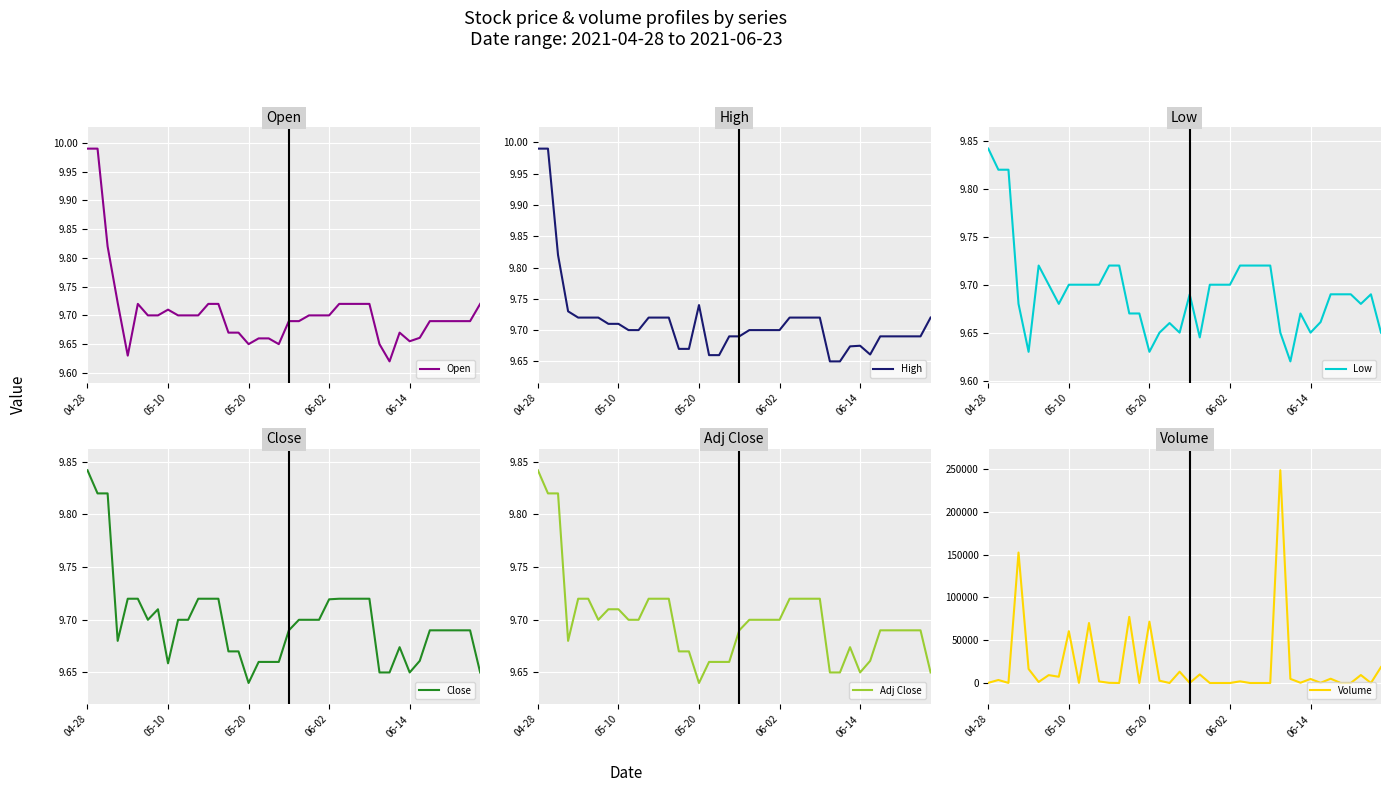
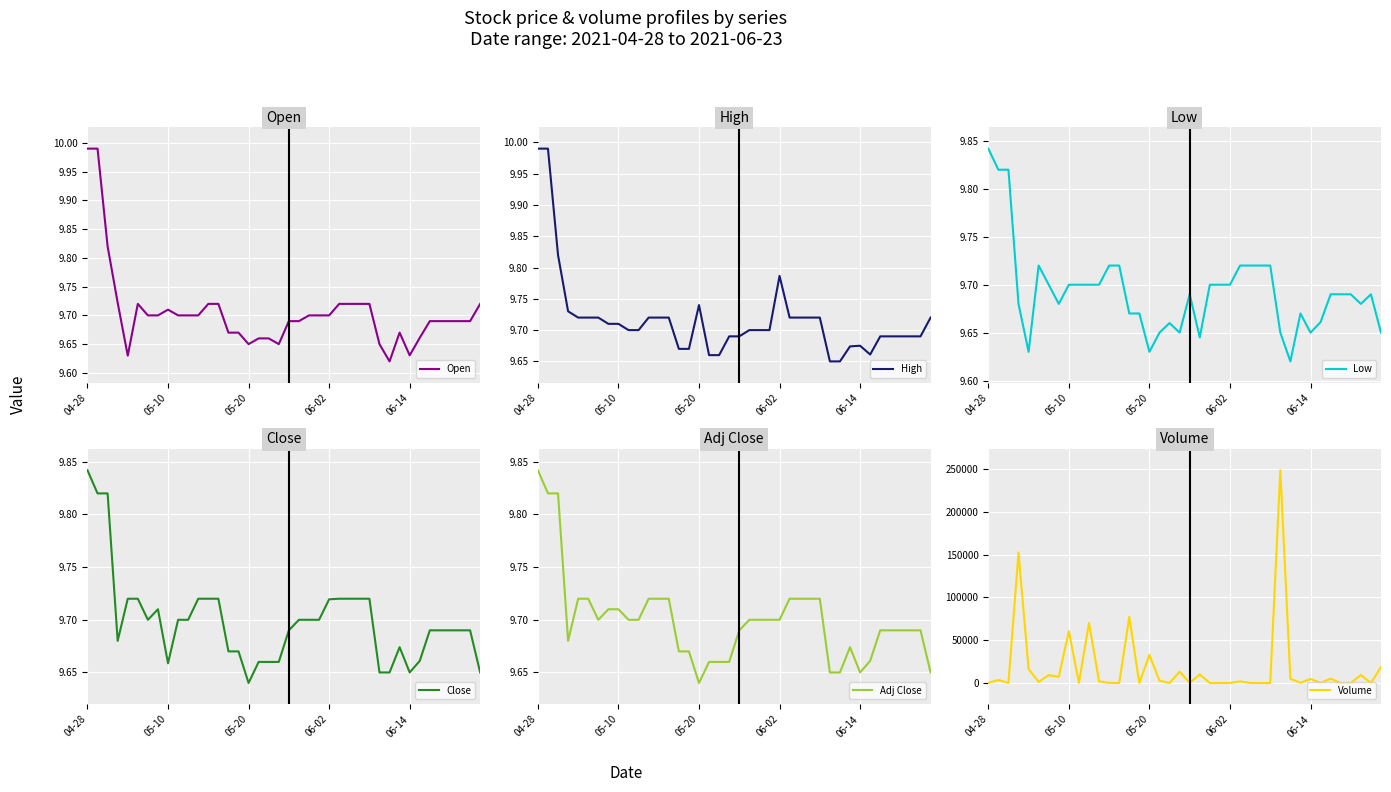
Open, 06-14: 9.65 -> 9.63
High, 06-02: 9.70 -> 9.79
Volume, 05-20: 70000 -> 30000
